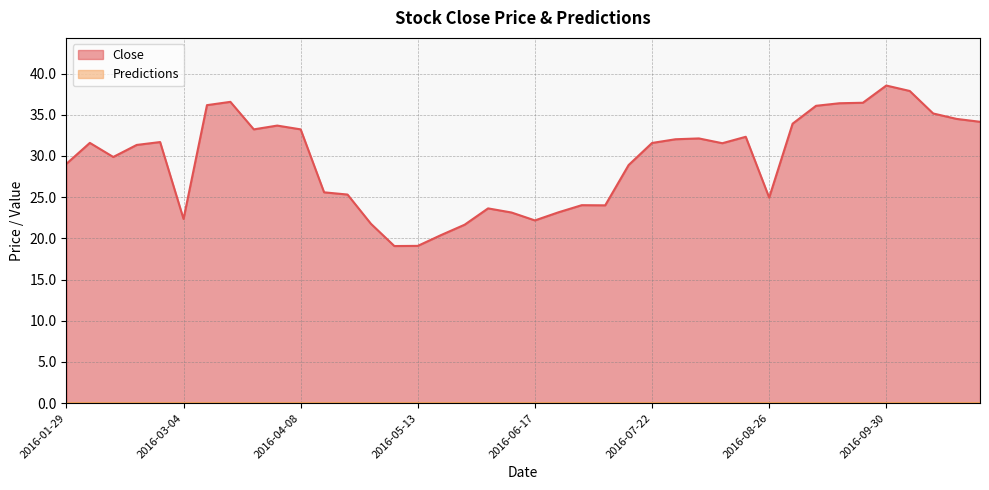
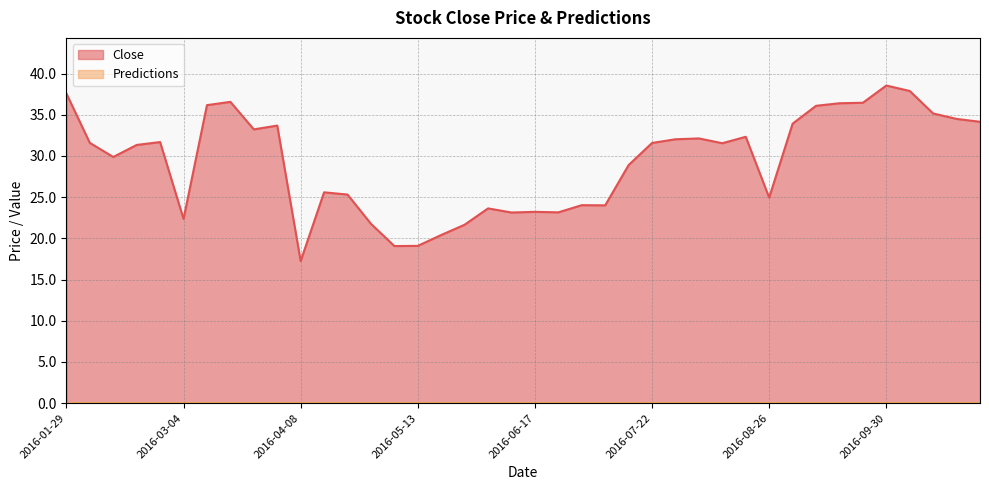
Close, 2016-01-29: 29 -> 38
Close, 2016-04-08: 33 -> 17
Close, 2016-06-17: 22 -> 23
